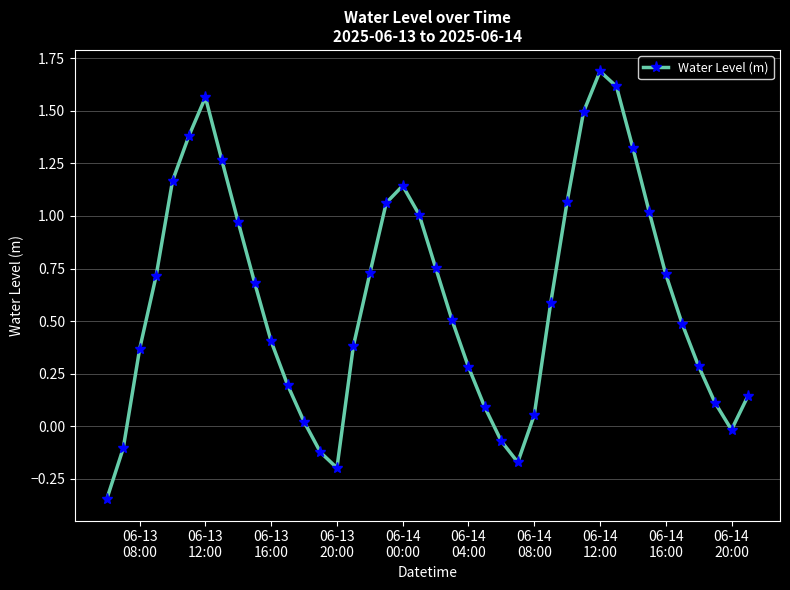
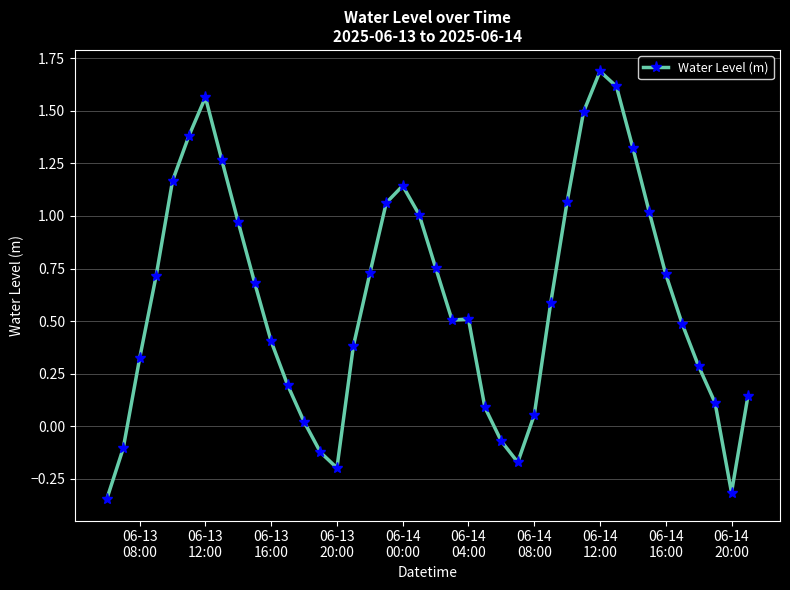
06-13 08:00: 0.37 -> 0.32
06-14 04:00: 0.28 -> 0.51
06-14 20:00: -0.02 -> -0.32
